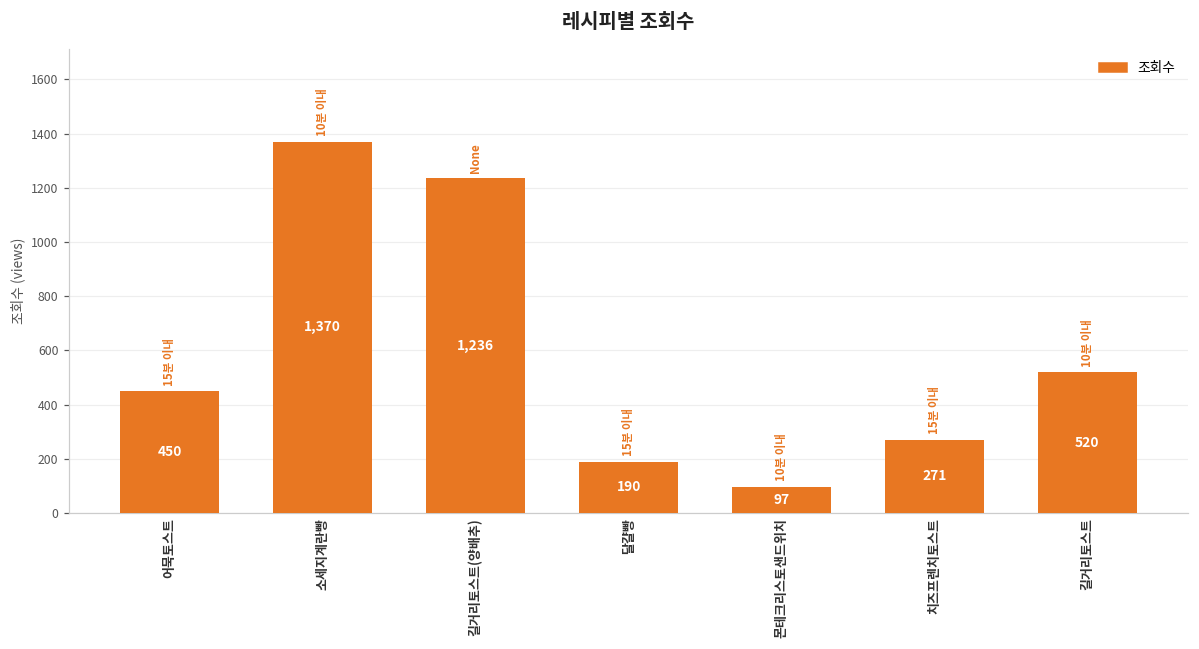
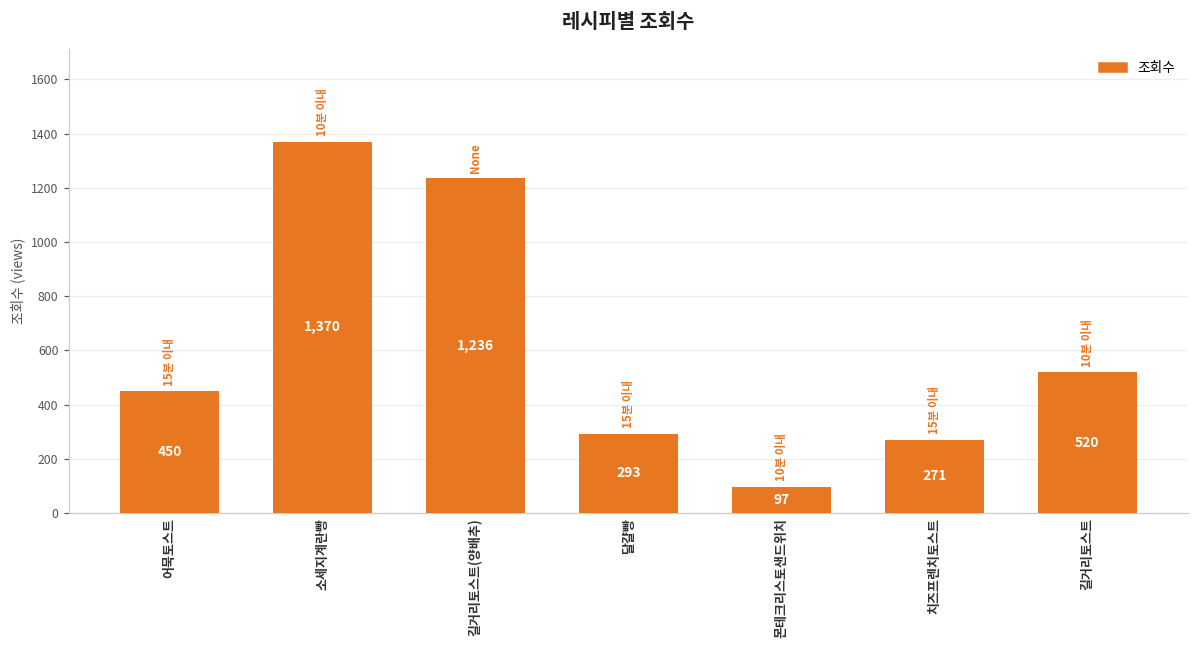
달걀빵: 190 -> 293
